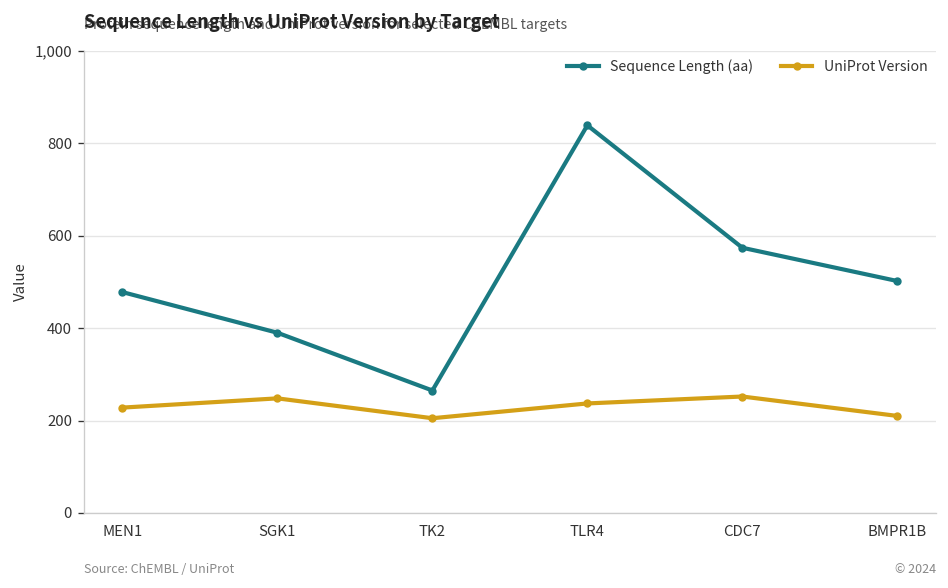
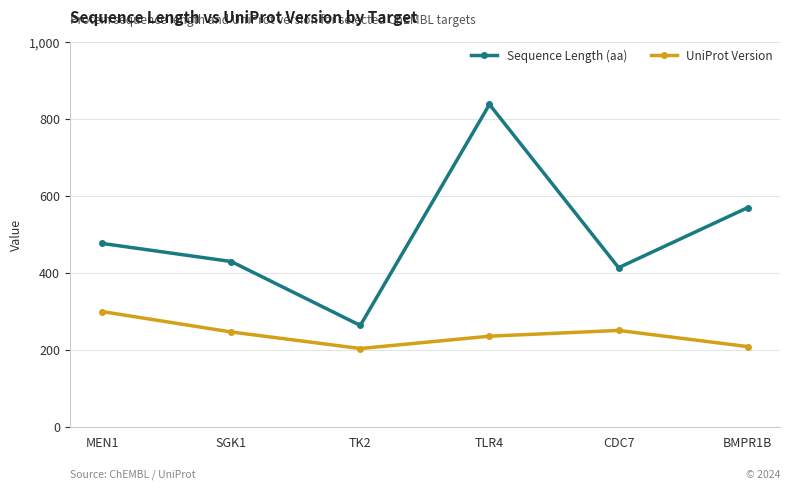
UniProt Version, MEN1: 230 -> 300
Sequence Length (aa), SGK1: 390 -> 430
Sequence Length (aa), CDC7: 570 -> 420
Sequence Length (aa), BMPR1B: 500 -> 570
